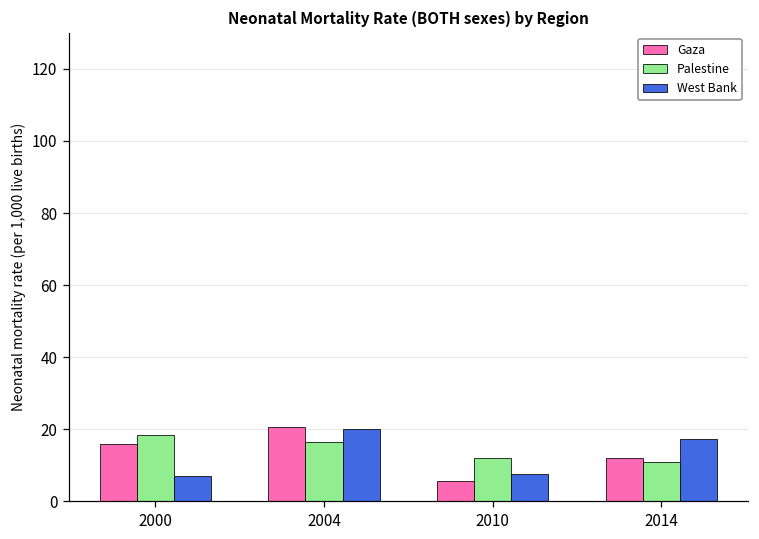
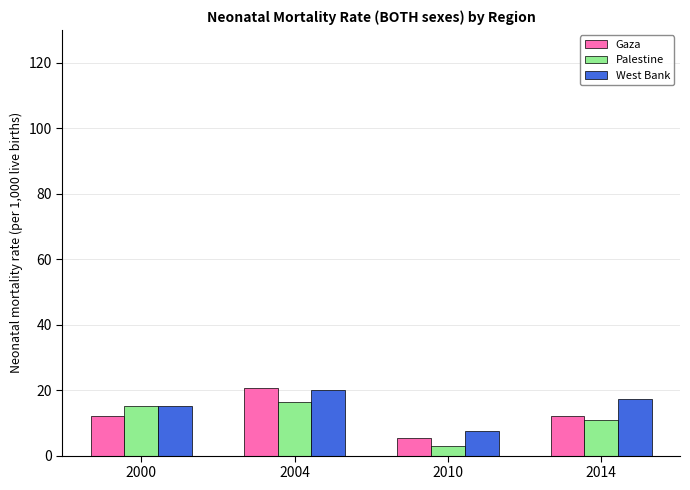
Gaza, 2000: 16 -> 12
Palestine, 2000: 19 -> 15
West Bank, 2000: 7 -> 15
Palestine, 2010: 12 -> 3
